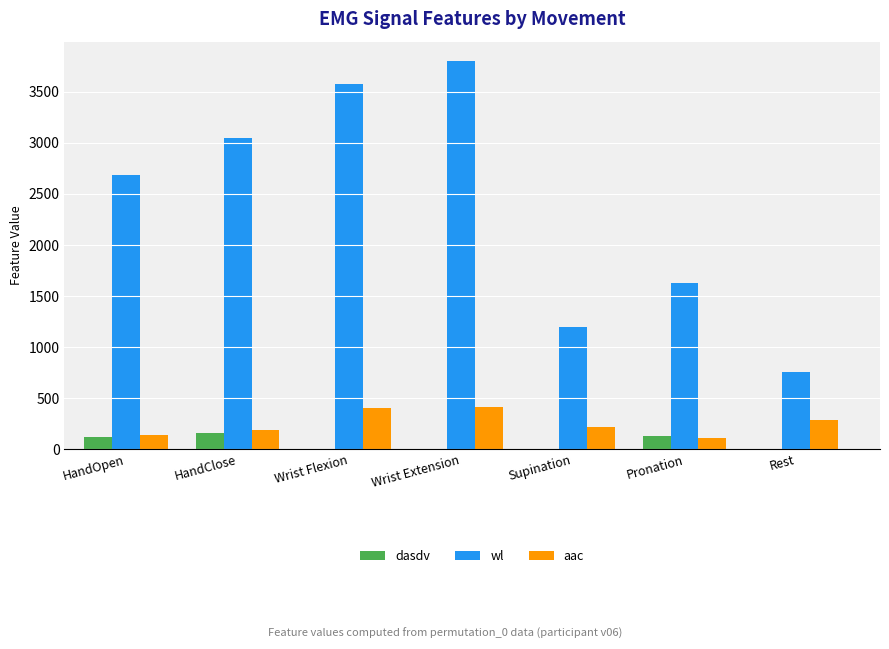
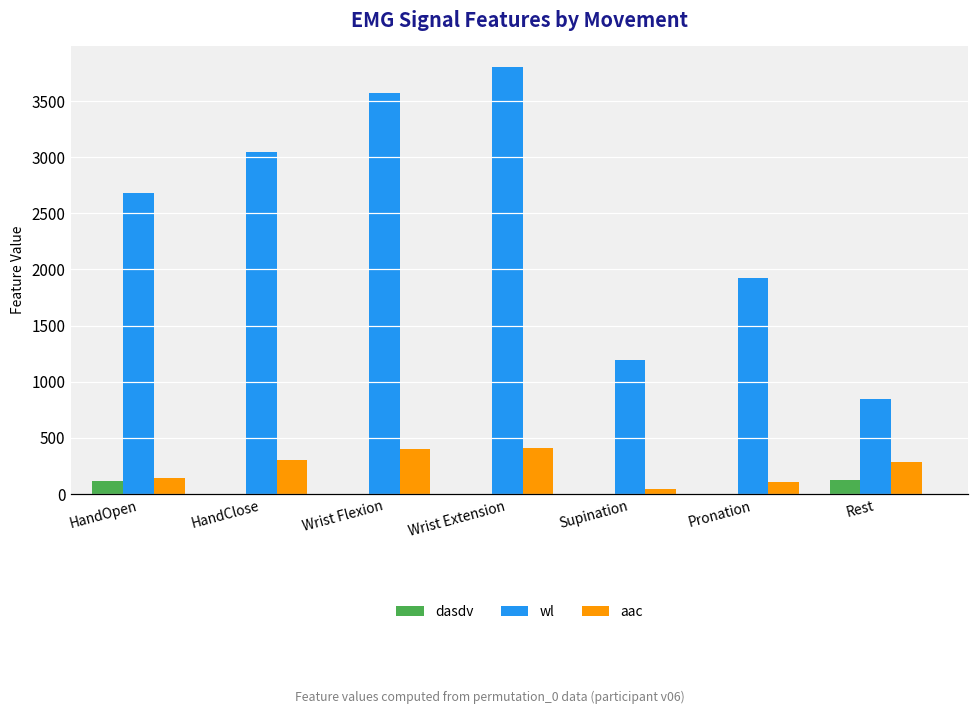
dasdv, HandClose: 160 -> 0
aac, HandClose: 190 -> 300
aac, Supination: 210 -> 40
dasdv, Pronation: 130 -> 0
wl, Pronation: 1620 -> 1930
dasdv, Rest: 0 -> 130
wl, Rest: 760 -> 840
